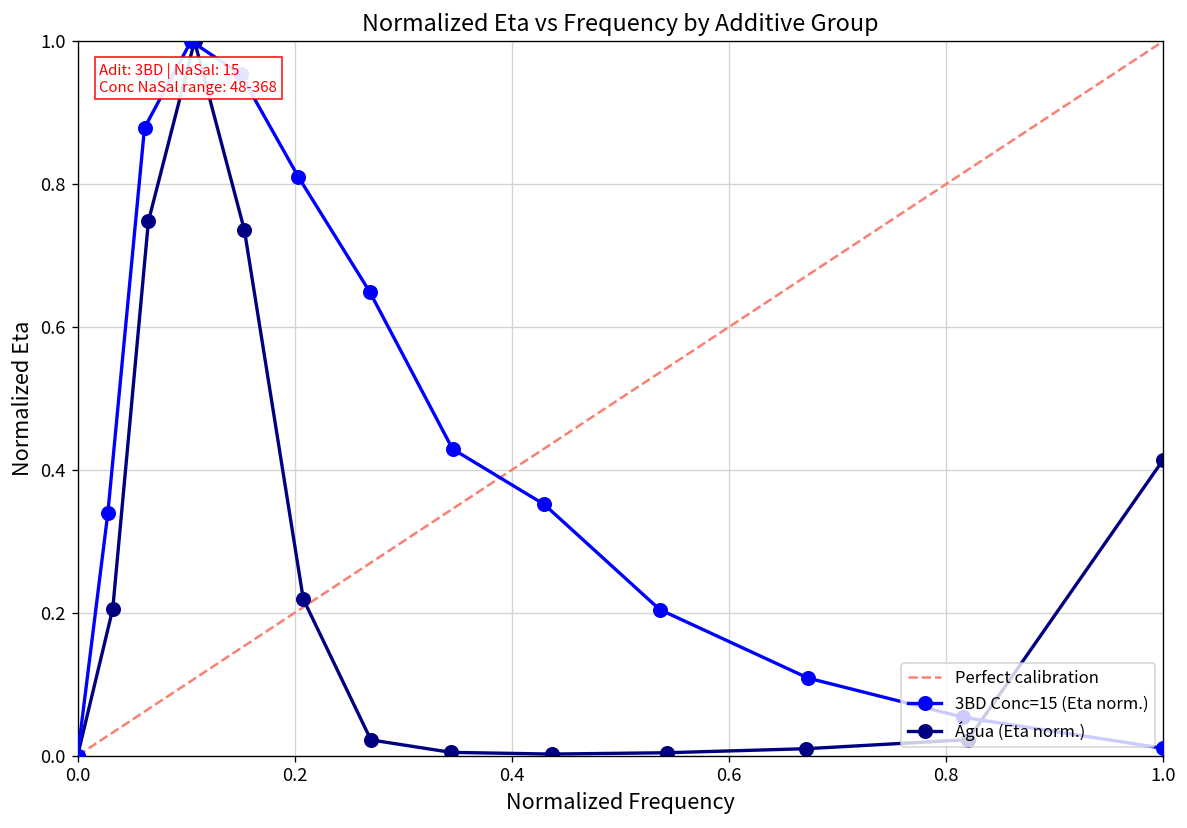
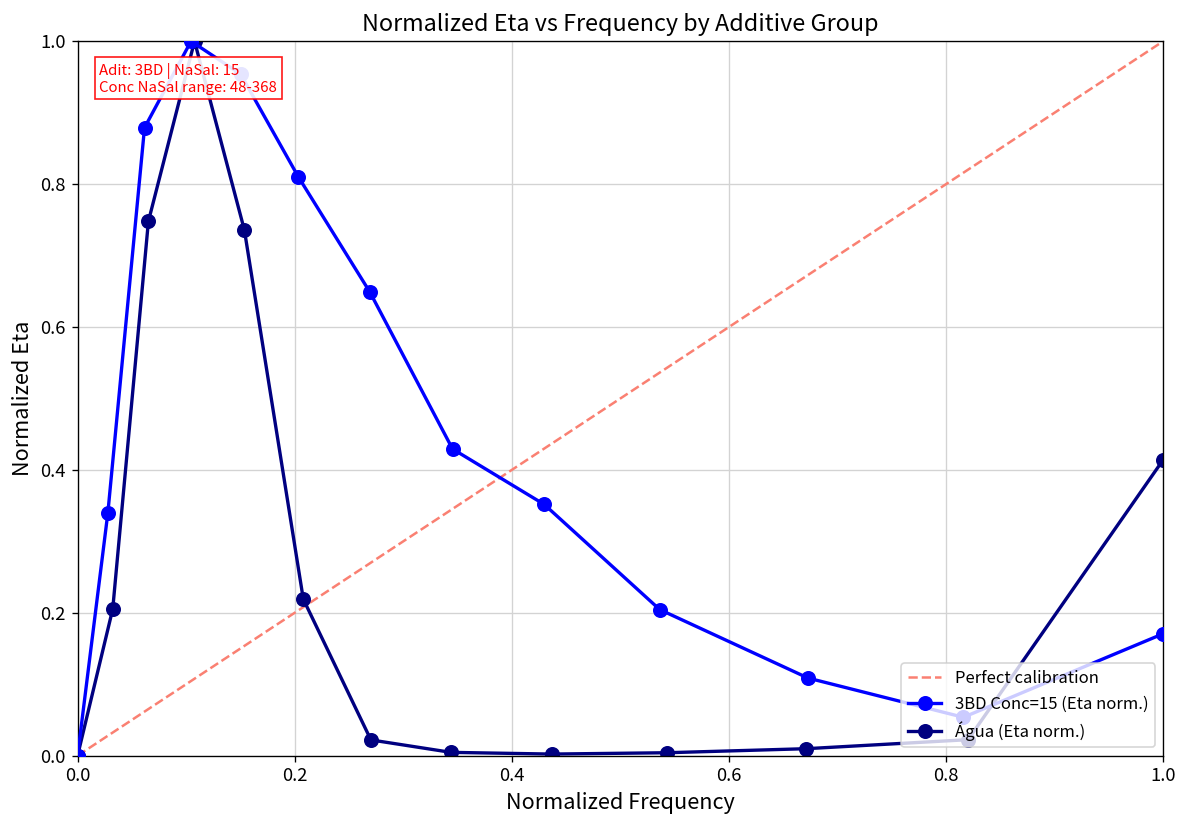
3BD Conc=15 (Eta norm.), 1.0: 0.01 -> 0.17
